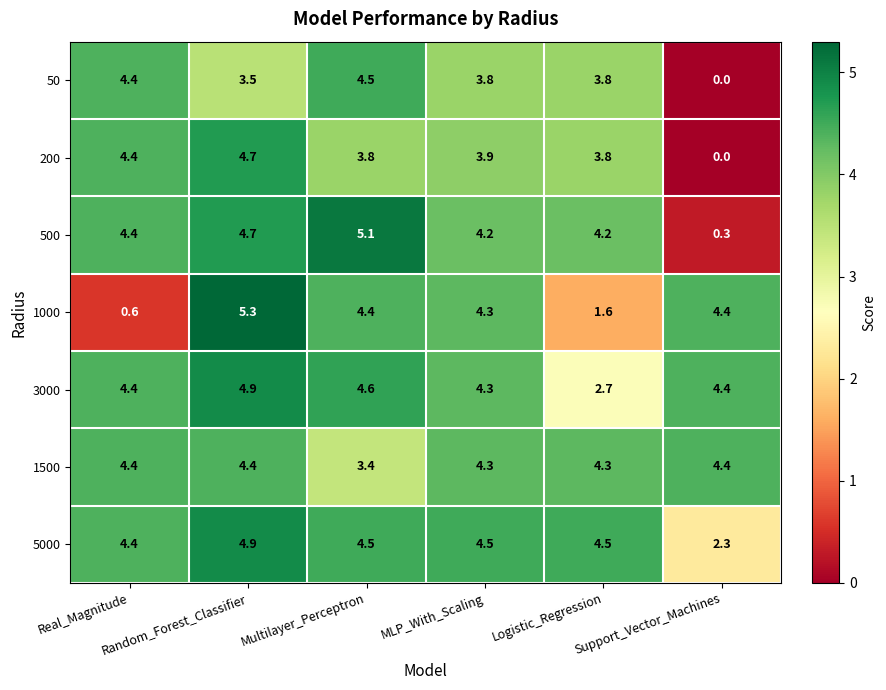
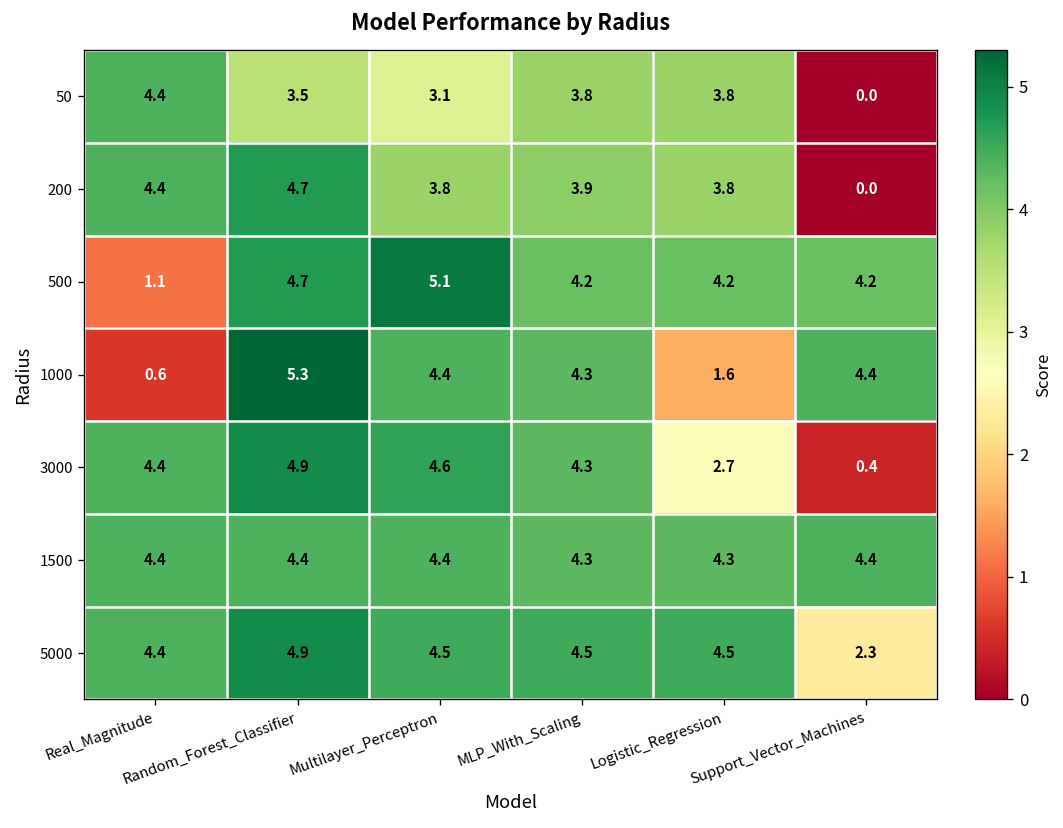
50, Multilayer_Perceptron: 4.5 -> 3.1
500, Real_Magnitude: 4.4 -> 1.1
500, Support_Vector_Machines: 0.3 -> 4.2
3000, Support_Vector_Machines: 4.4 -> 0.4
1500, Multilayer_Perceptron: 3.4 -> 4.4
